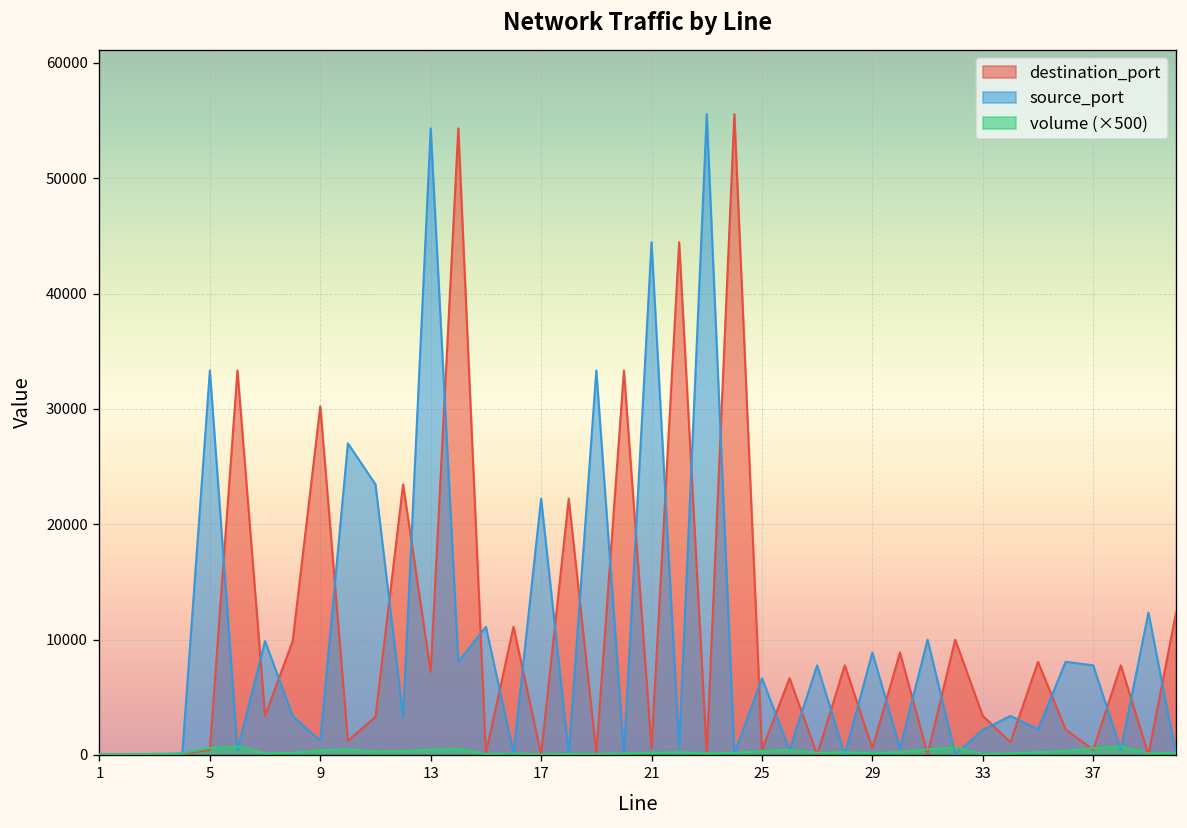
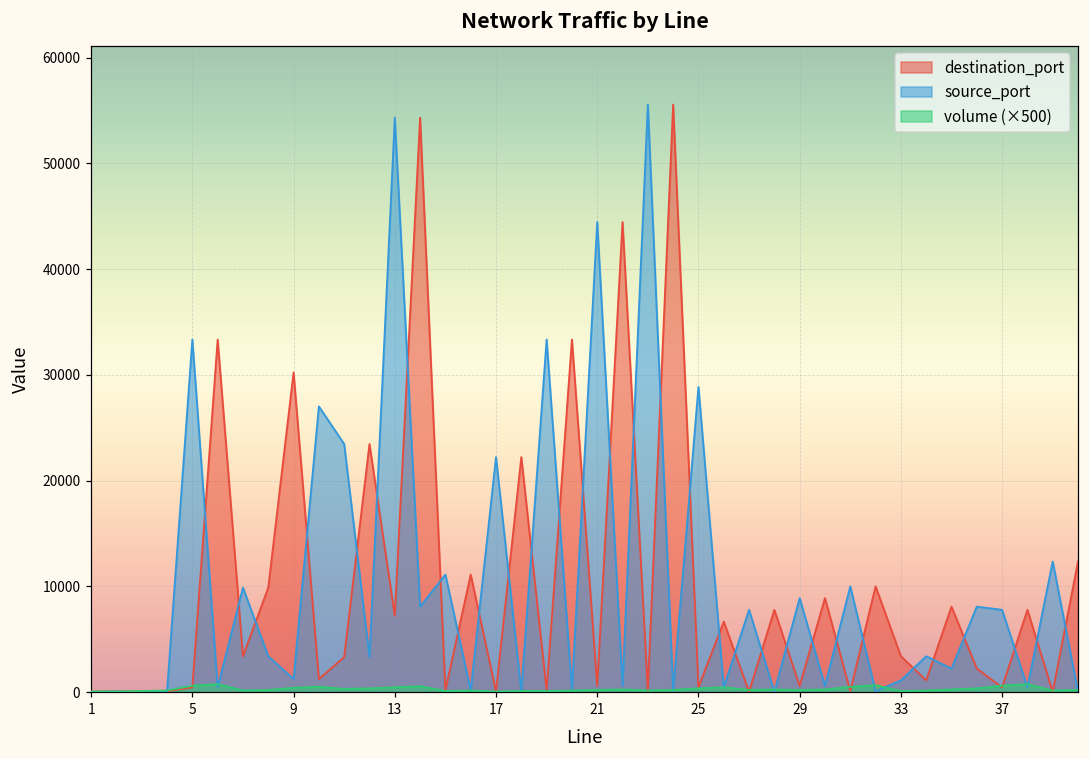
source_port, 25: 7000 -> 29000
source_port, 33: 2000 -> 1000
